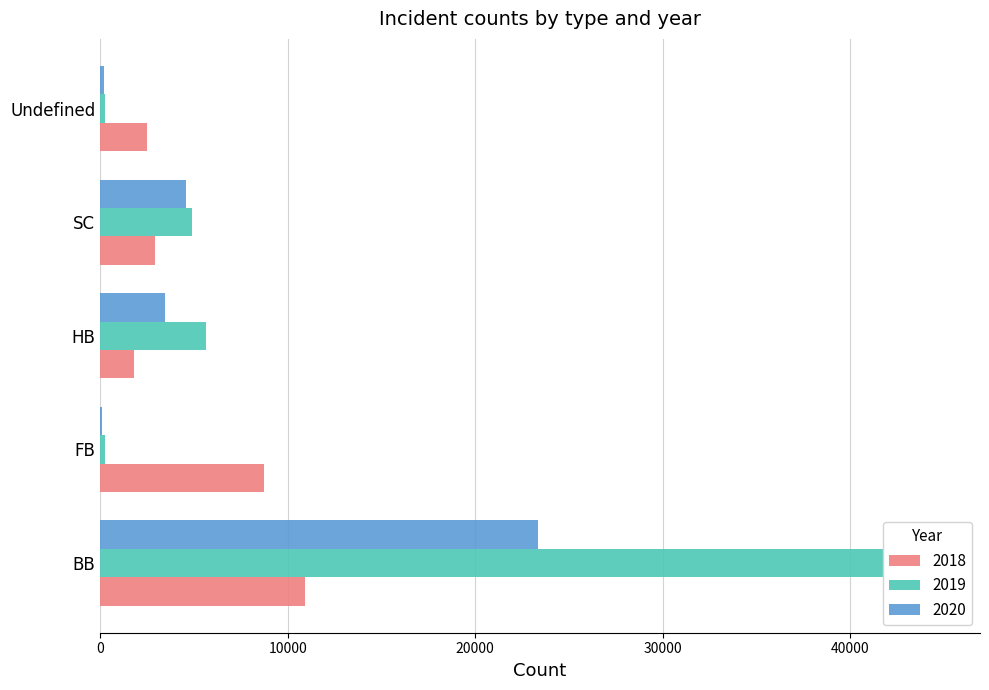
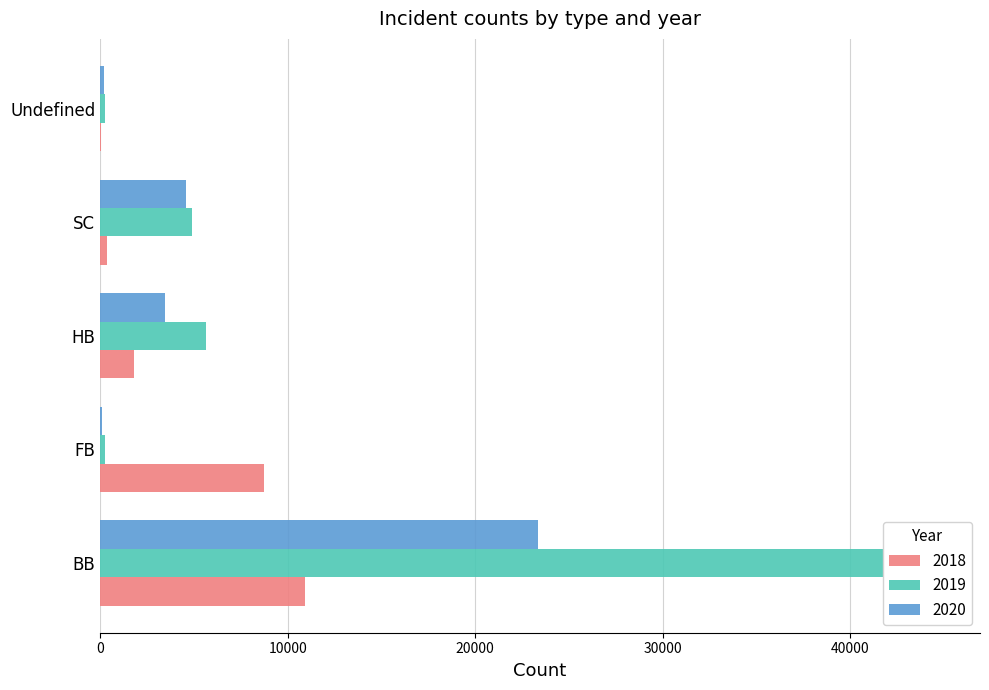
2018, Undefined: 2500 -> 0
2018, SC: 2900 -> 400
